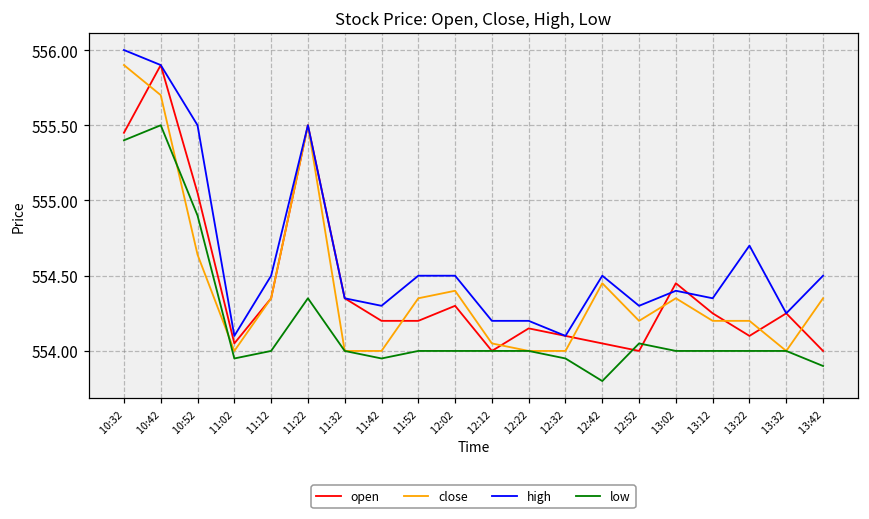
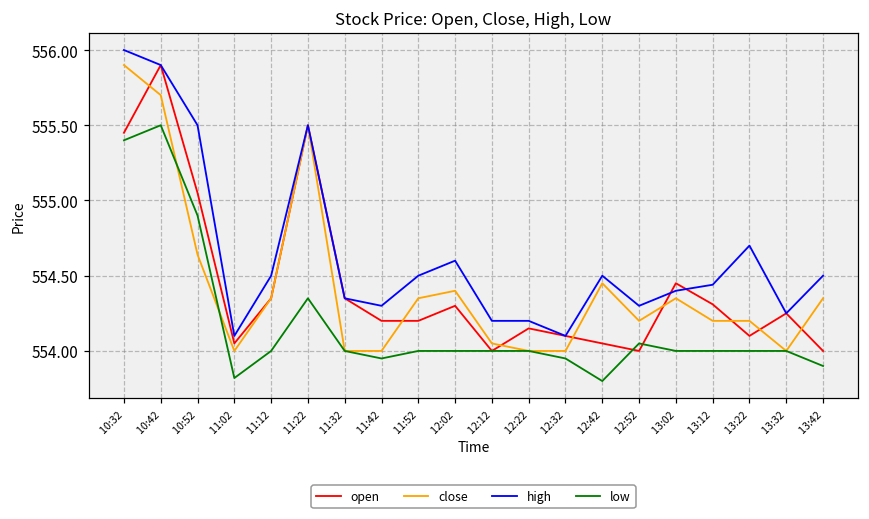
low, 11:02: 553.95 -> 553.82
high, 12:02: 554.5 -> 554.6
open, 13:12: 554.25 -> 554.31
high, 13:12: 554.35 -> 554.44
